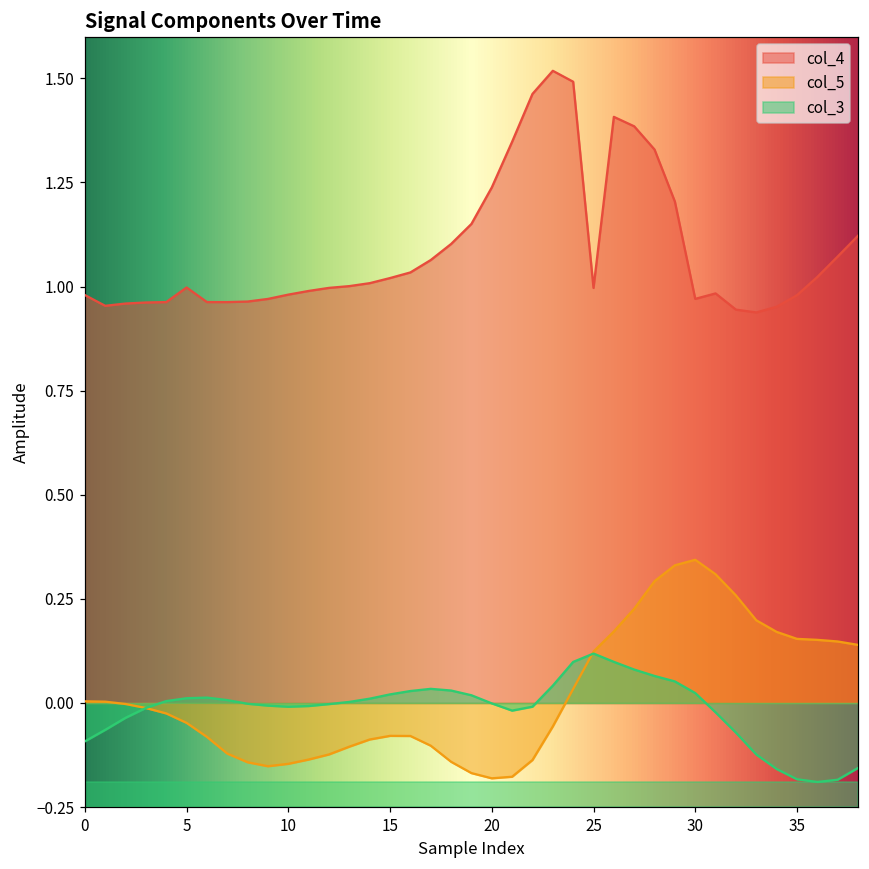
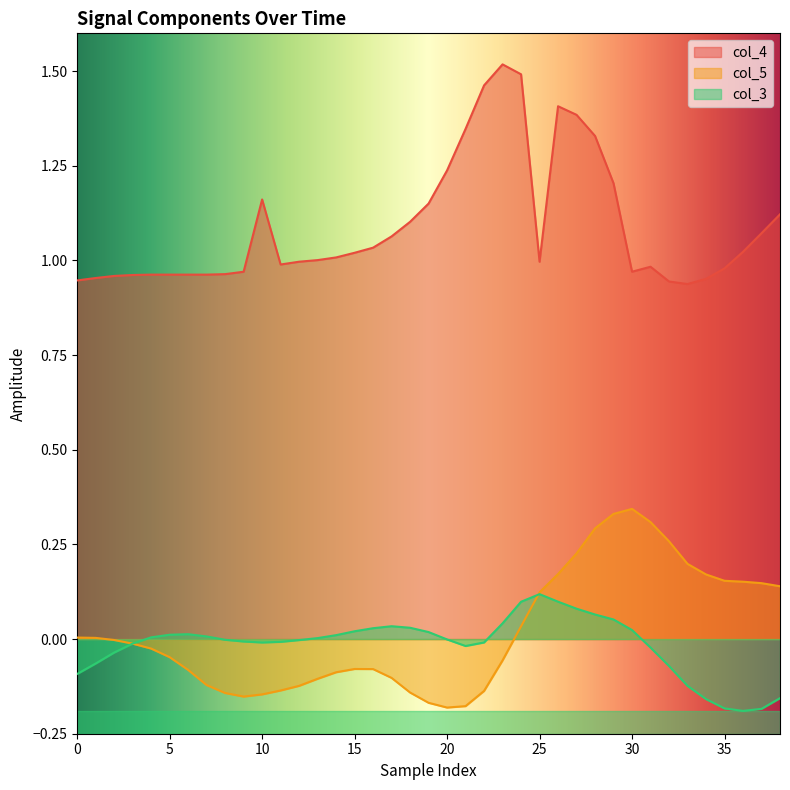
col_4, 0: 0.98 -> 0.95
col_4, 5: 1.00 -> 0.96
col_4, 10: 0.98 -> 1.16
